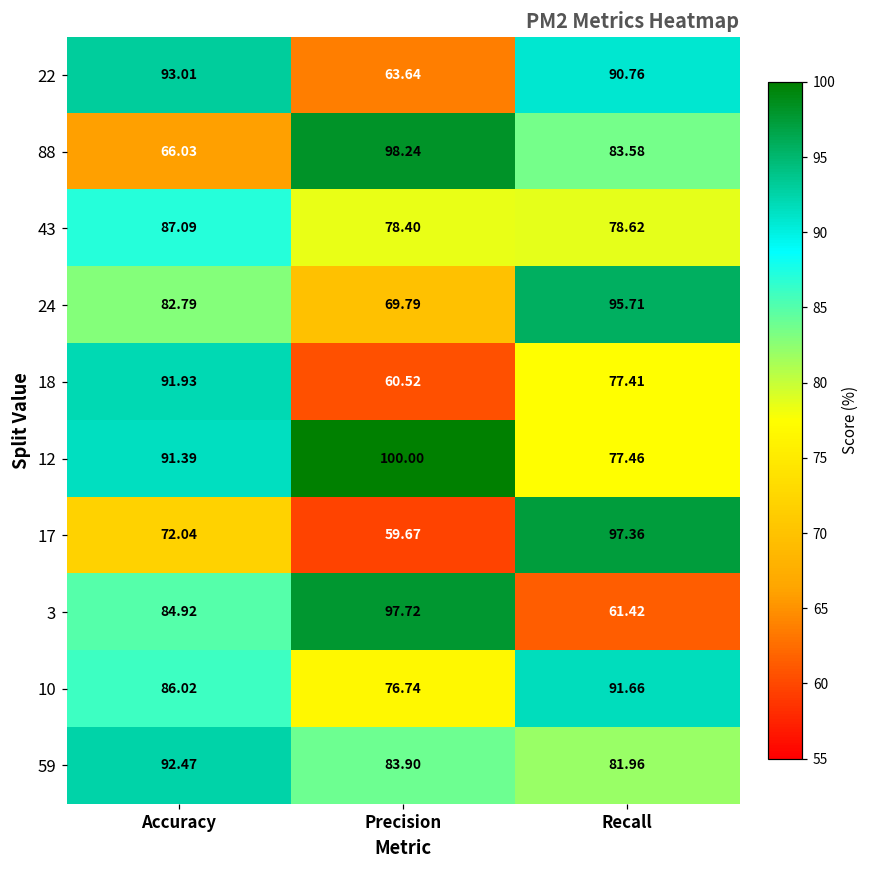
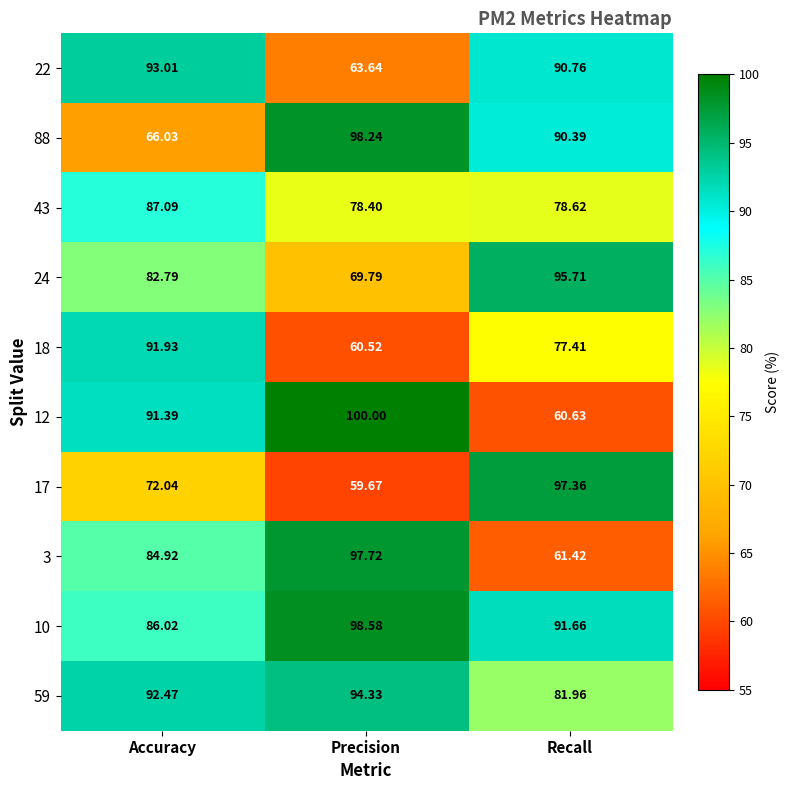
88, Recall: 83.58 -> 90.39
12, Recall: 77.46 -> 60.63
10, Precision: 76.74 -> 98.58
59, Precision: 83.90 -> 94.33
